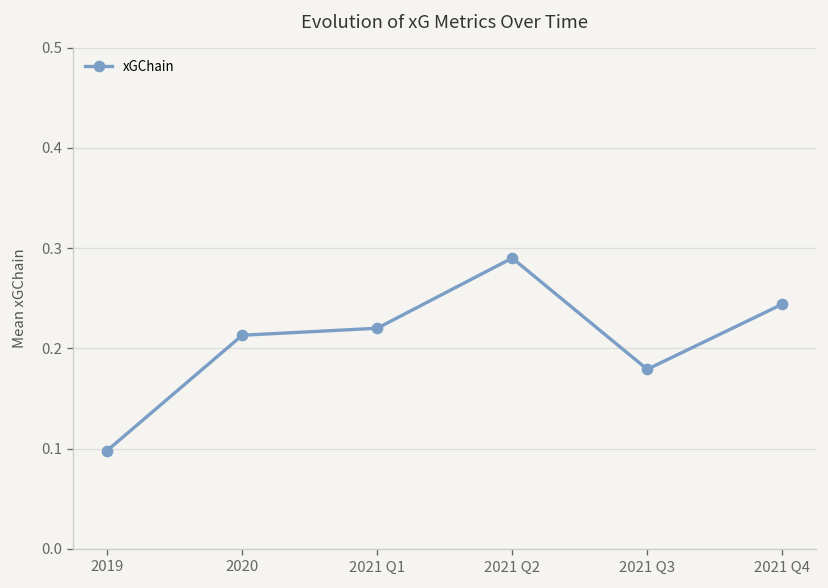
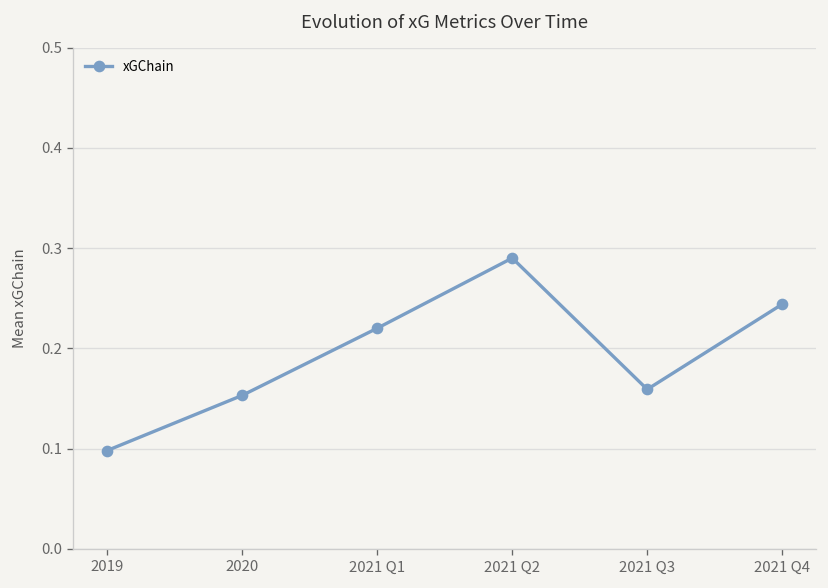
2020: 0.21 -> 0.15
2021 Q3: 0.18 -> 0.16
